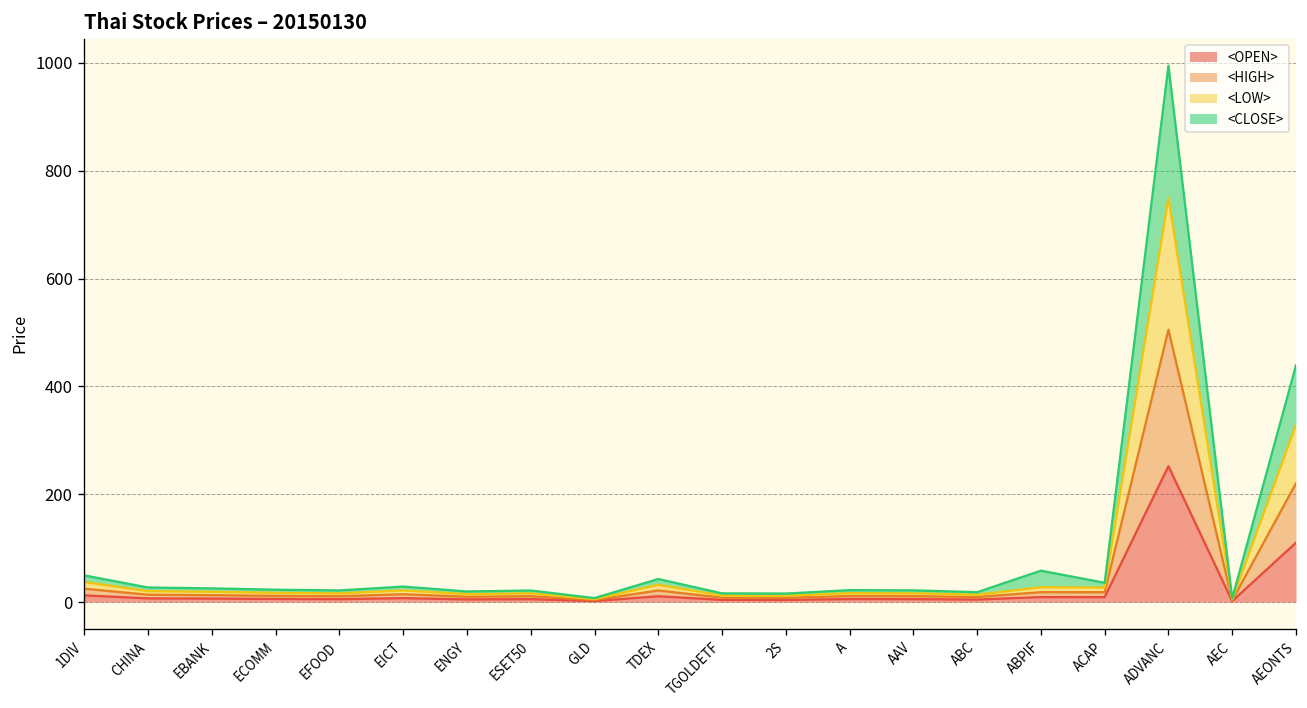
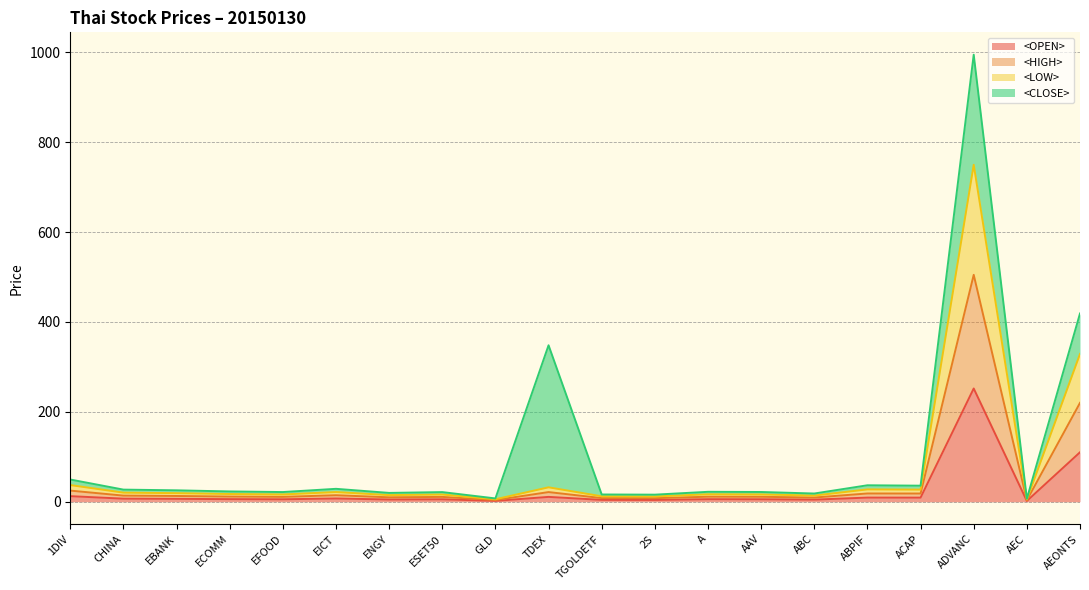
<CLOSE>, TDEX: 10 -> 320
<CLOSE>, ABPIF: 30 -> 10
<CLOSE>, AEONTS: 110 -> 90
